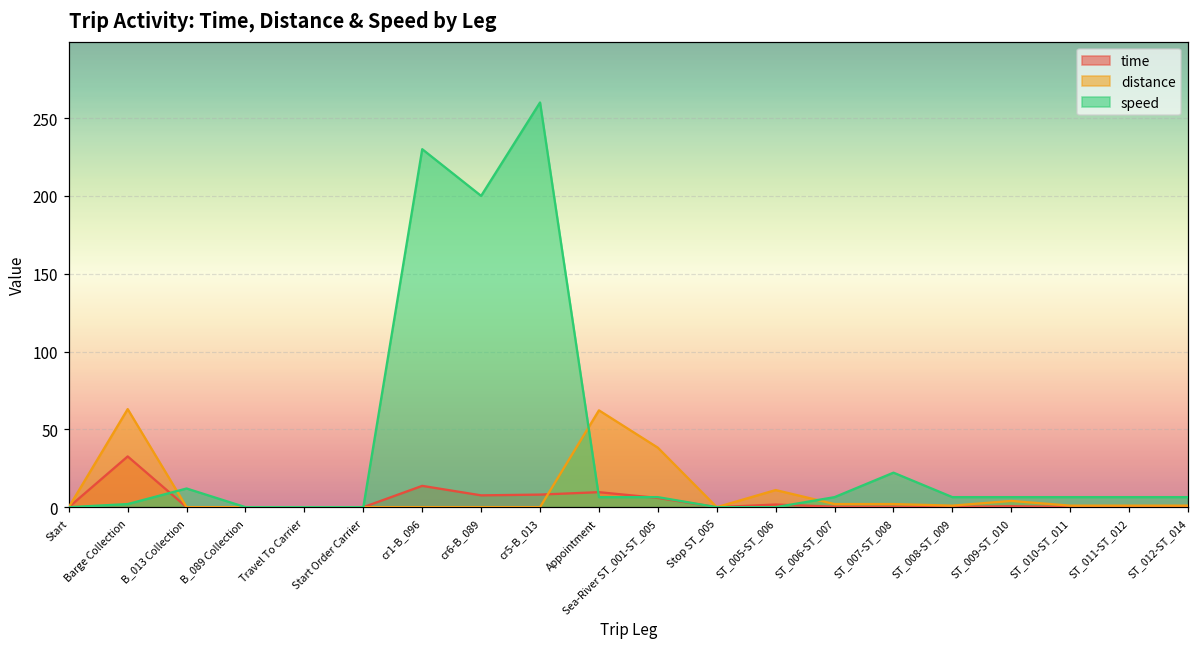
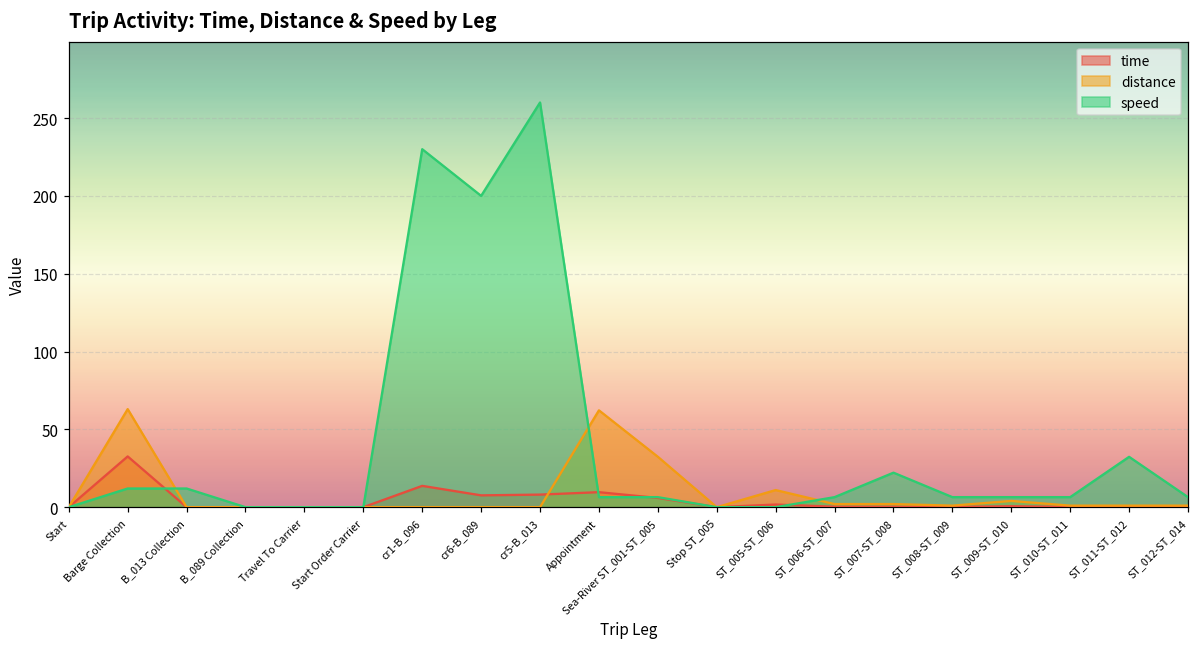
speed, Barge Collection: 2 -> 12
distance, Sea-River ST_001-ST_005: 38 -> 32
speed, ST_011-ST_012: 6 -> 32
